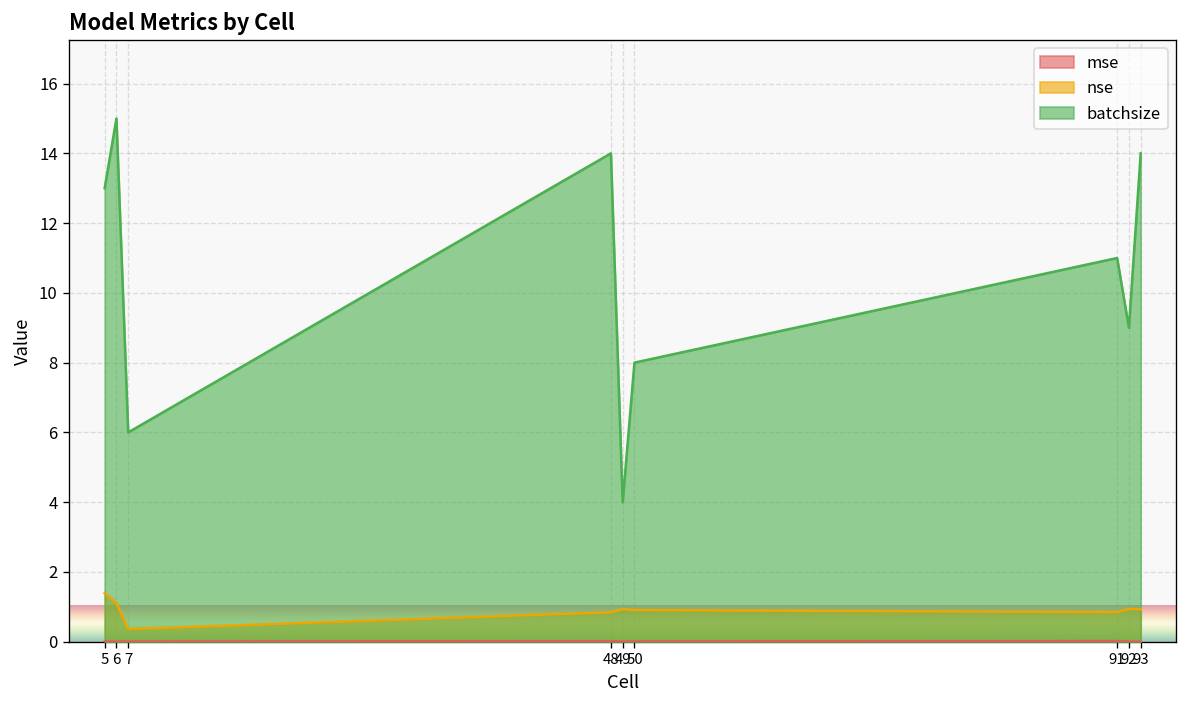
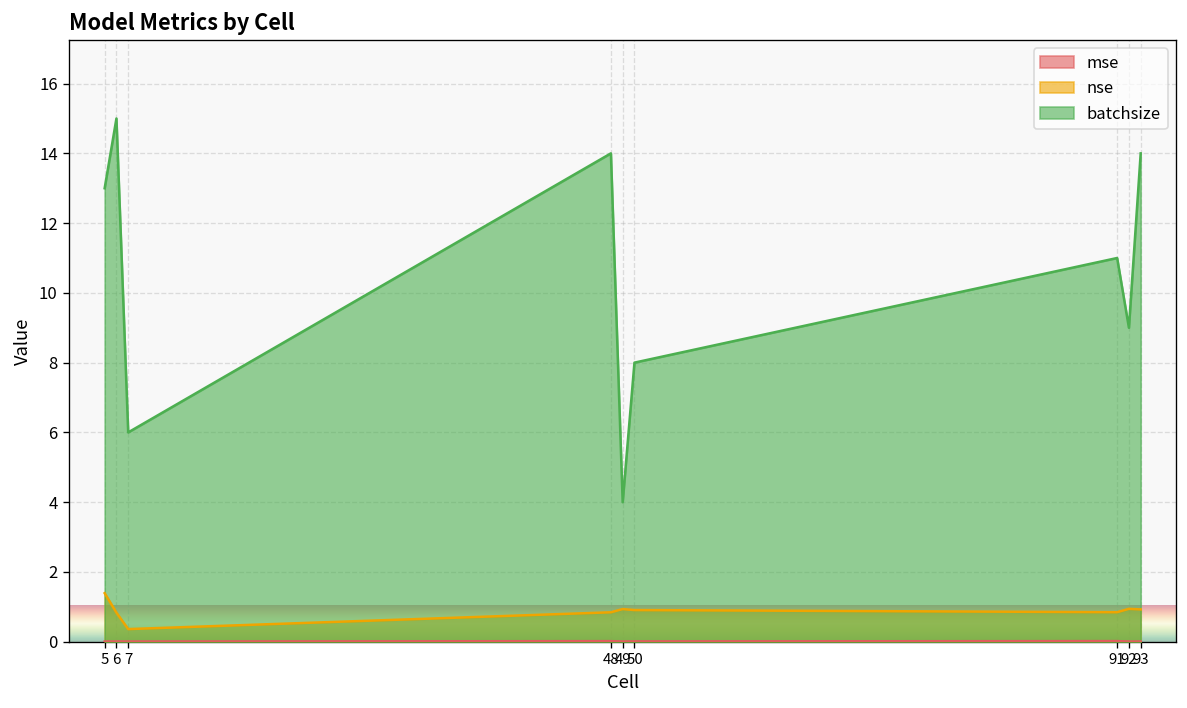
nse, 6: 1.1 -> 0.8
